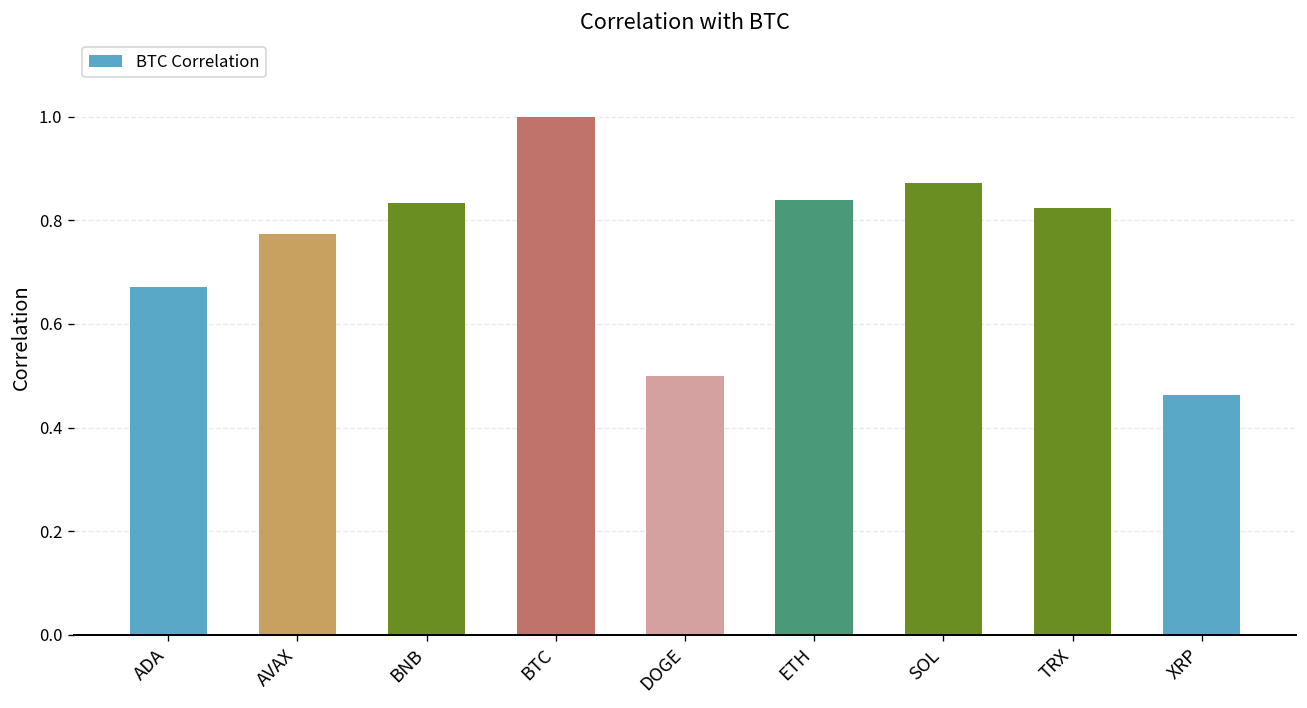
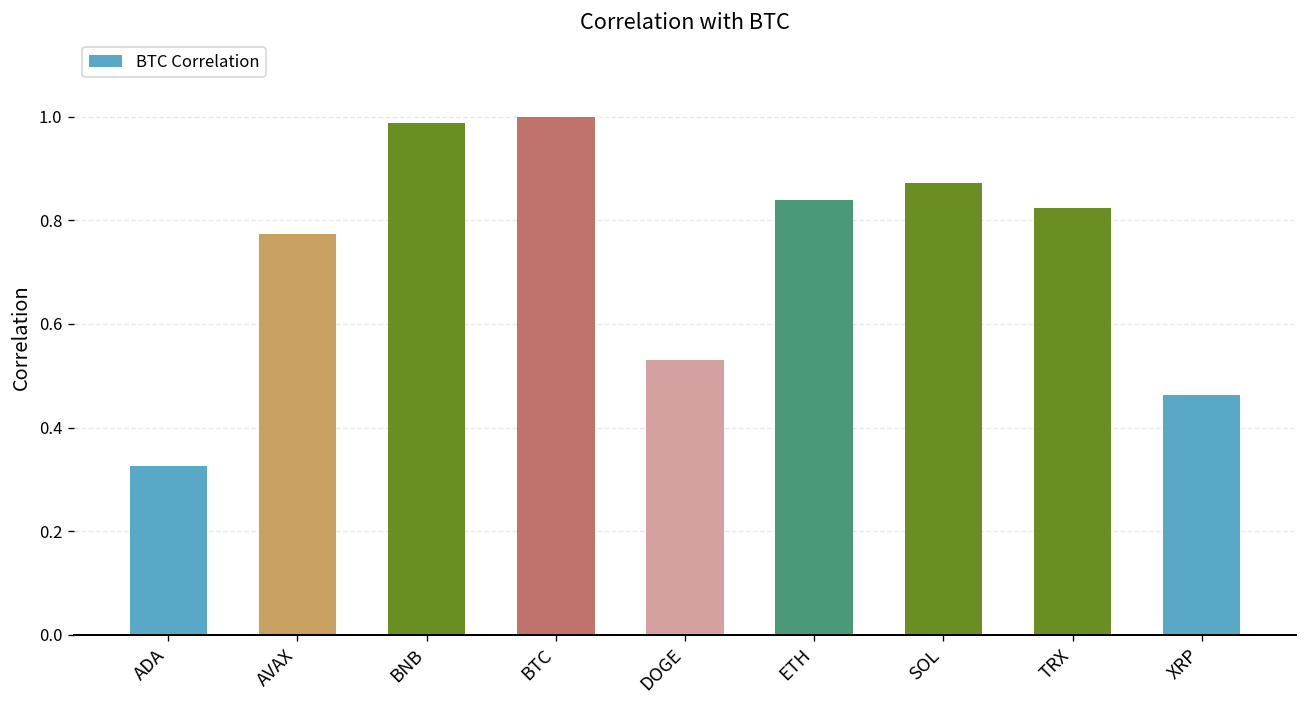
ADA: 0.67 -> 0.33
BNB: 0.83 -> 0.99
DOGE: 0.50 -> 0.53
